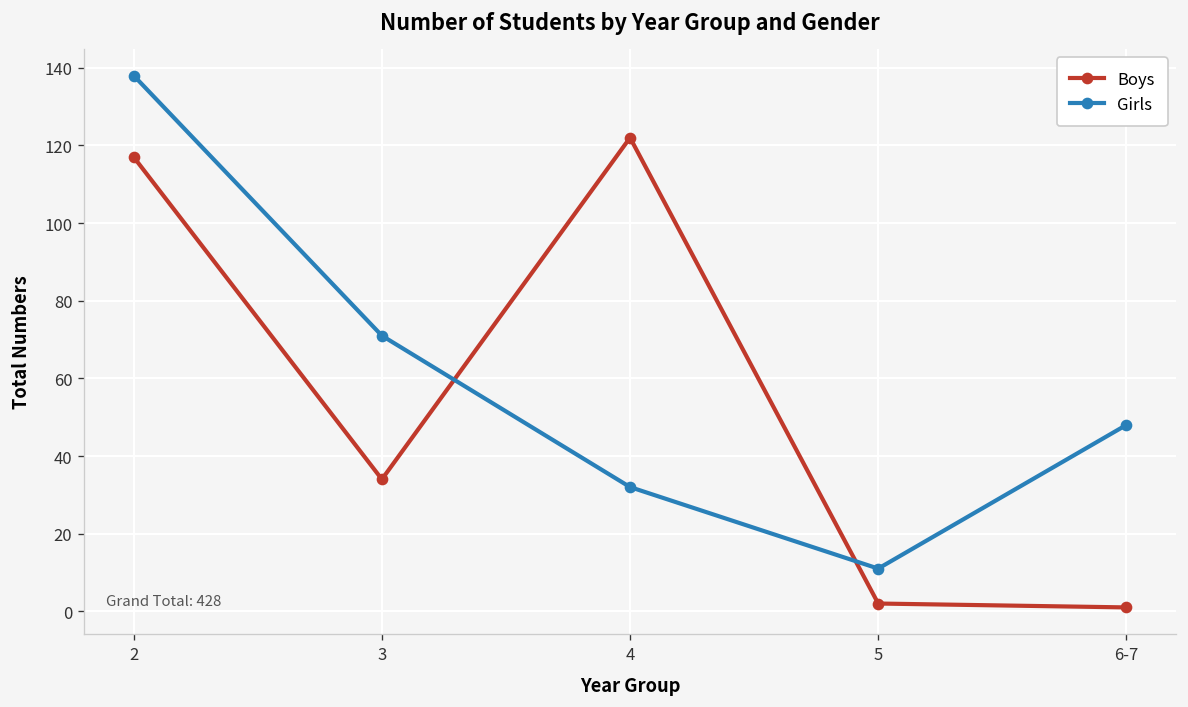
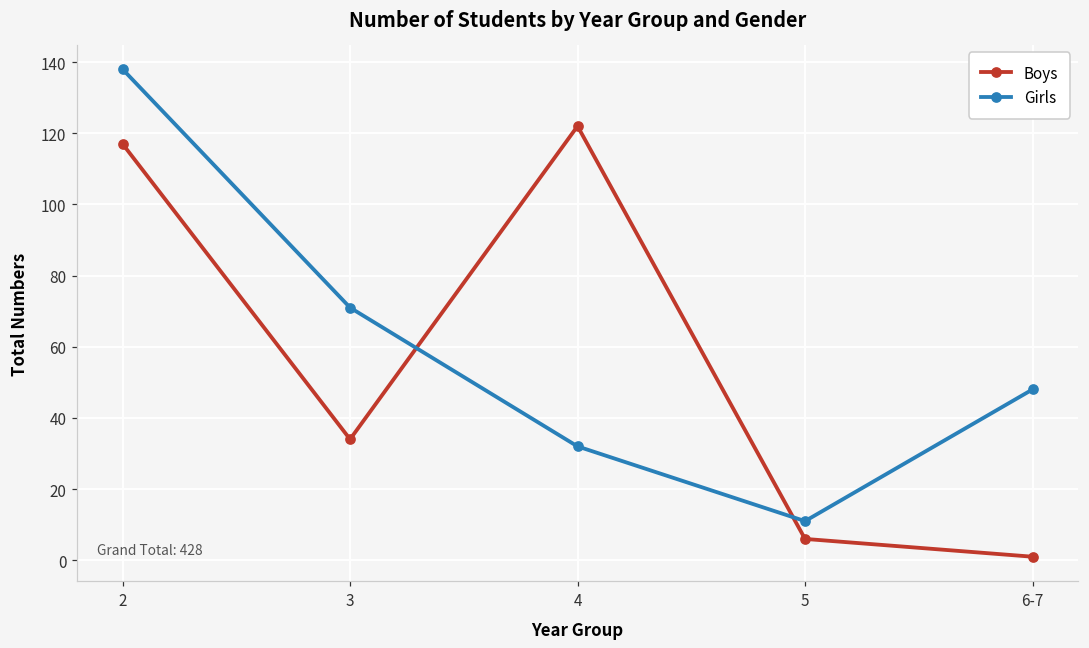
Boys, 5: 2 -> 6
